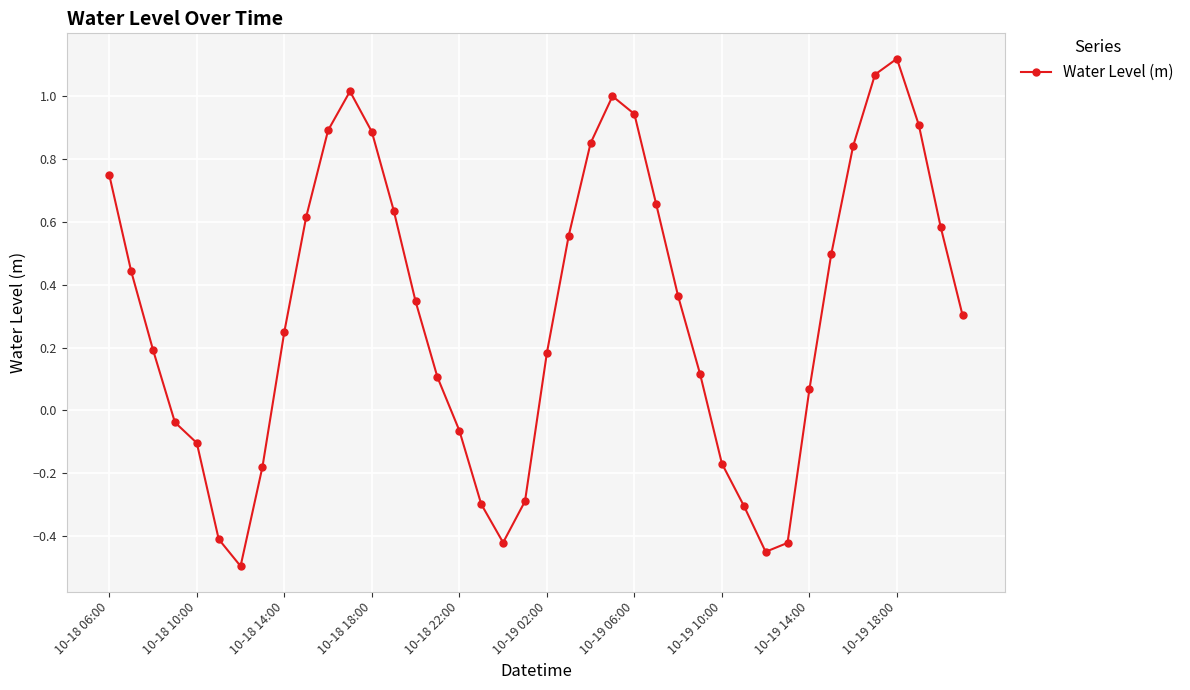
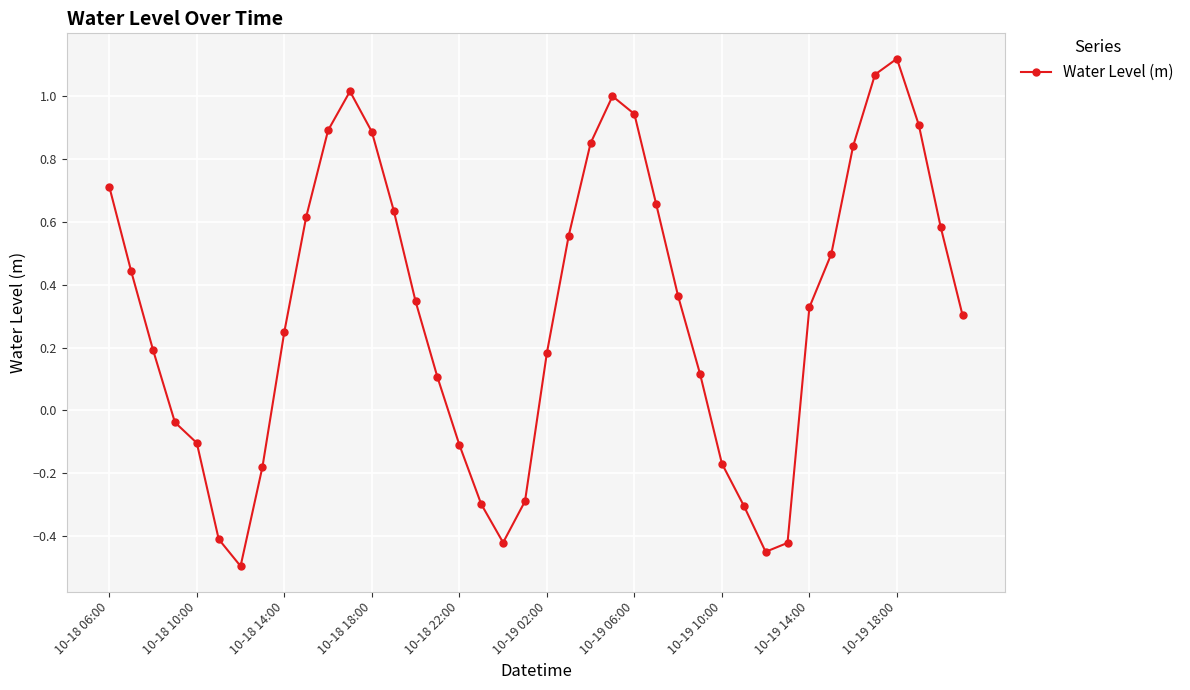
10-18 06:00: 0.75 -> 0.71
10-18 22:00: -0.06 -> -0.11
10-19 14:00: 0.07 -> 0.33
